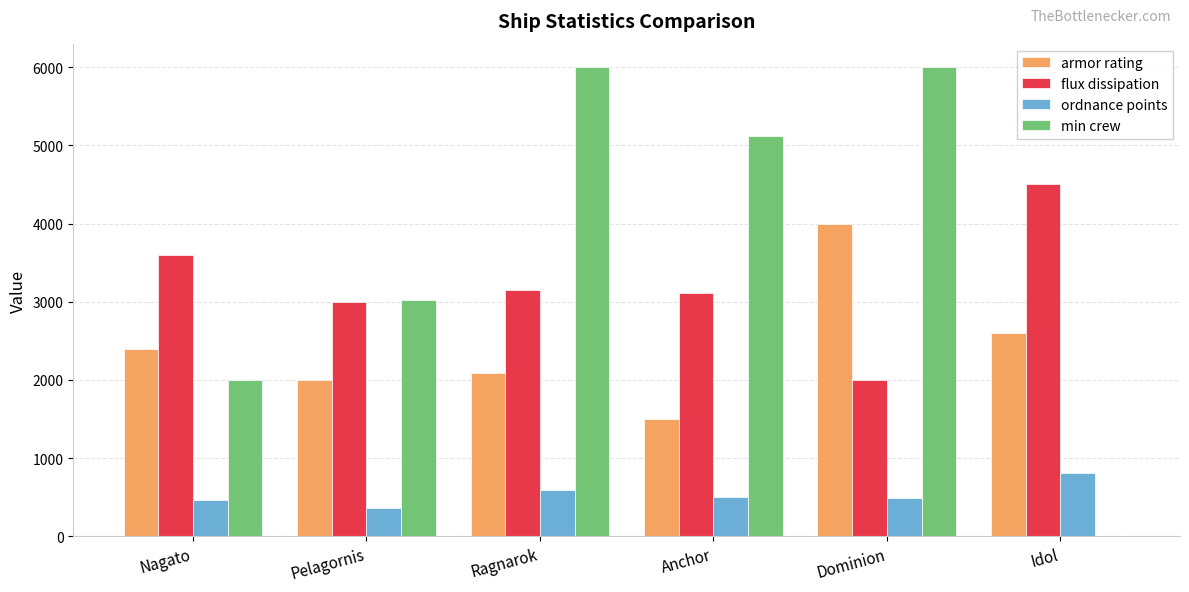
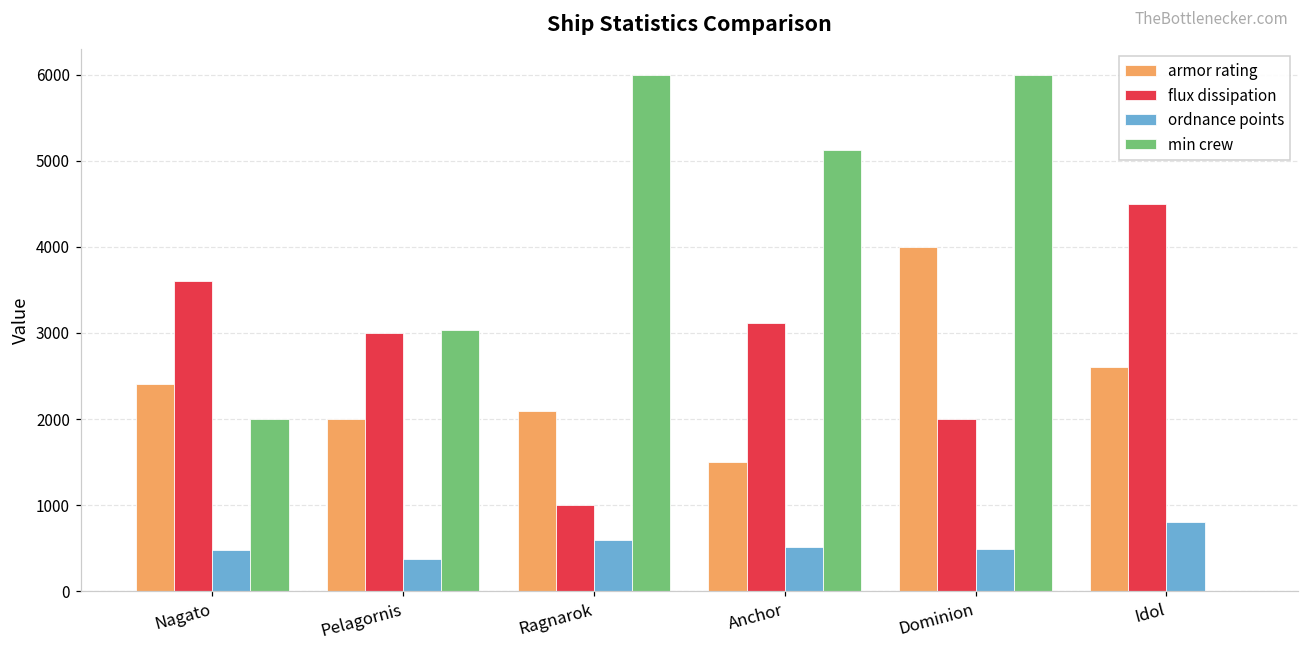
flux dissipation, Ragnarok: 3200 -> 1000
